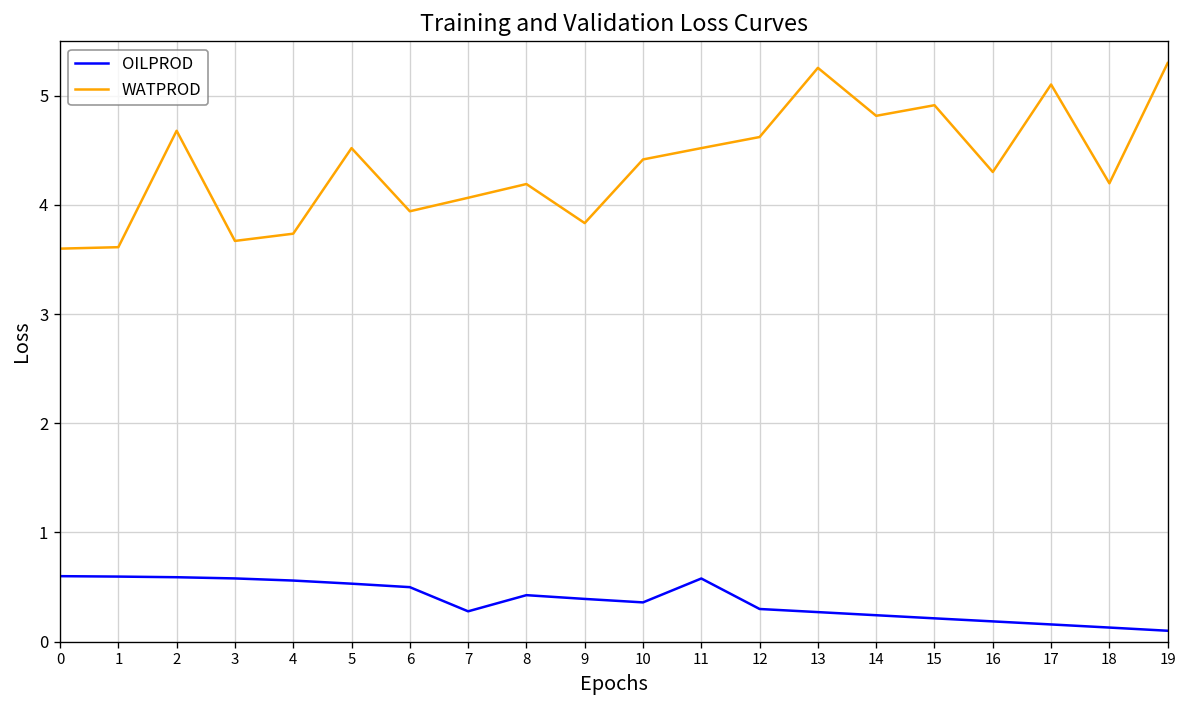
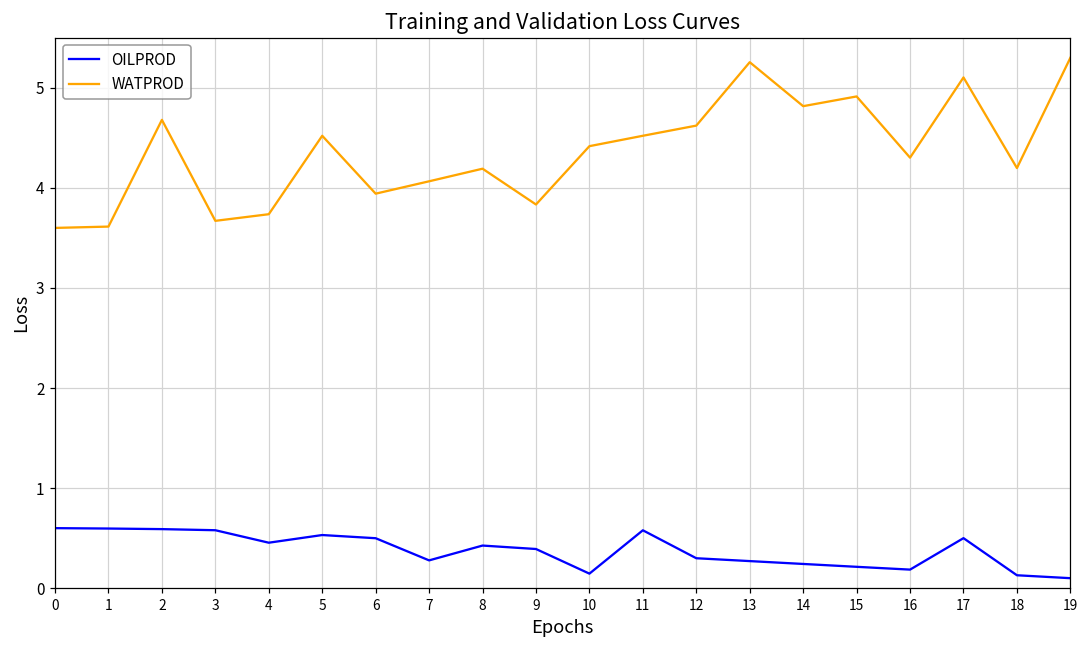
OILPROD, 4: 0.6 -> 0.5
OILPROD, 10: 0.4 -> 0.1
OILPROD, 17: 0.2 -> 0.5
